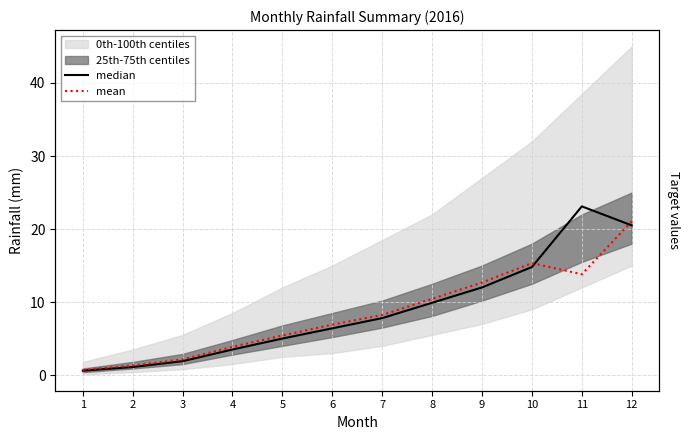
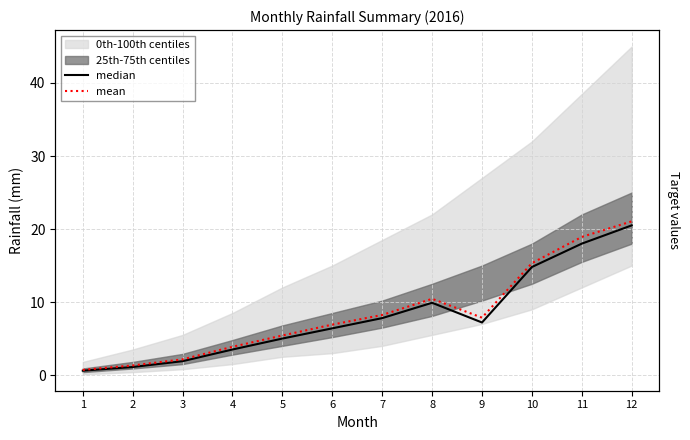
median, 9: 12 -> 7
mean, 9: 13 -> 8
median, 11: 23 -> 18
mean, 11: 14 -> 19
